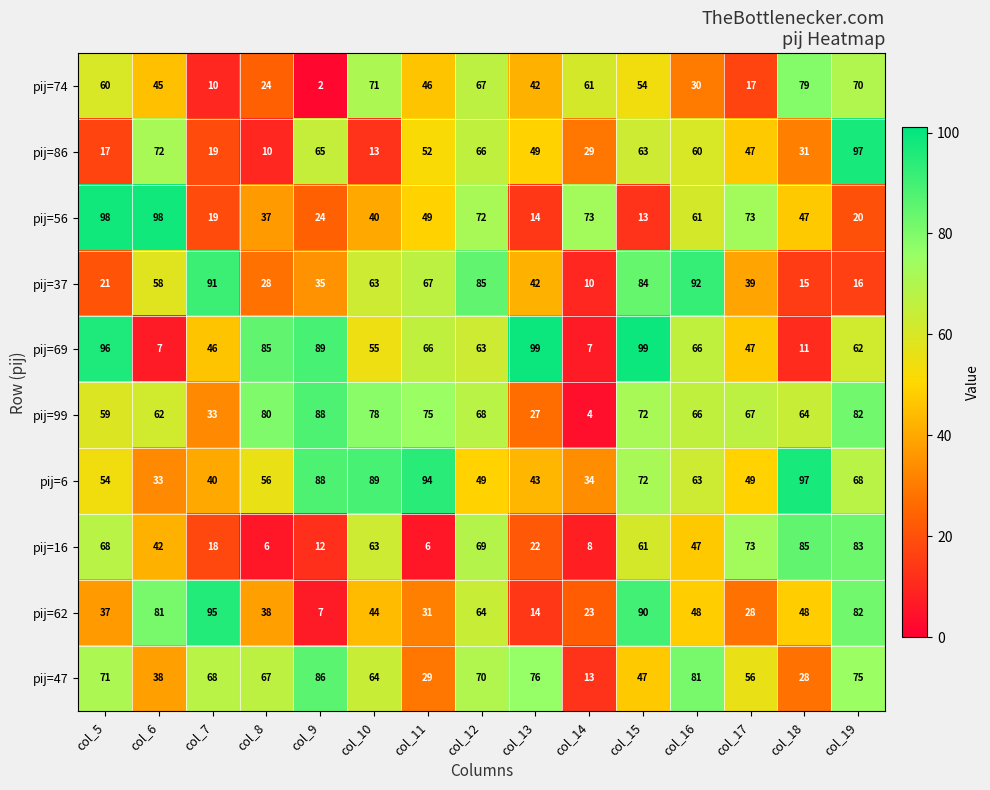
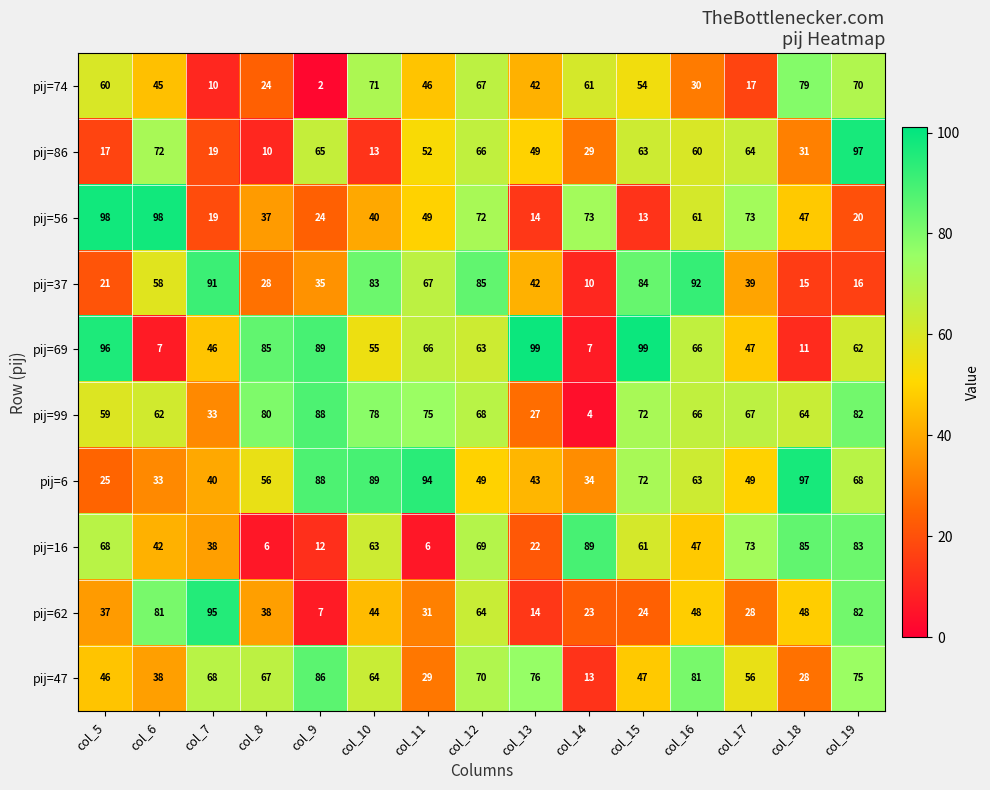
pij=86, col_17: 47 -> 64
pij=37, col_10: 63 -> 83
pij=6, col_5: 54 -> 25
pij=16, col_7: 18 -> 38
pij=16, col_14: 8 -> 89
pij=62, col_15: 90 -> 24
pij=47, col_5: 71 -> 46
